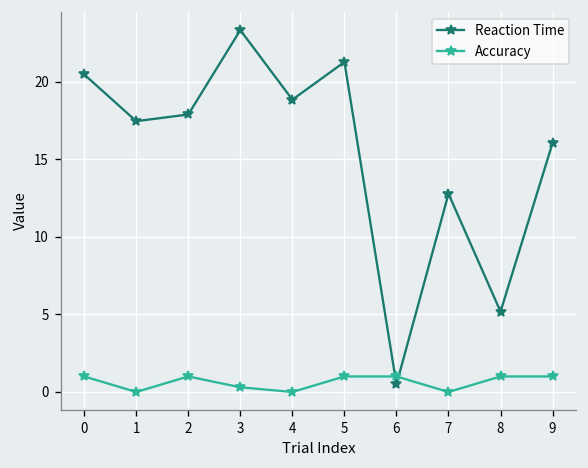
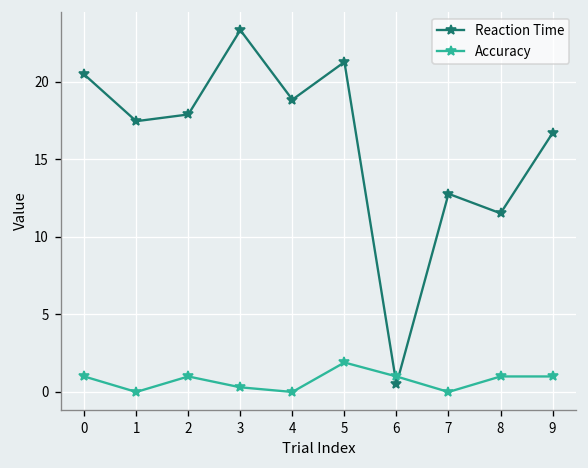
Accuracy, 5: 1.0 -> 1.9
Reaction Time, 8: 5.2 -> 11.5
Reaction Time, 9: 16.0 -> 16.7
